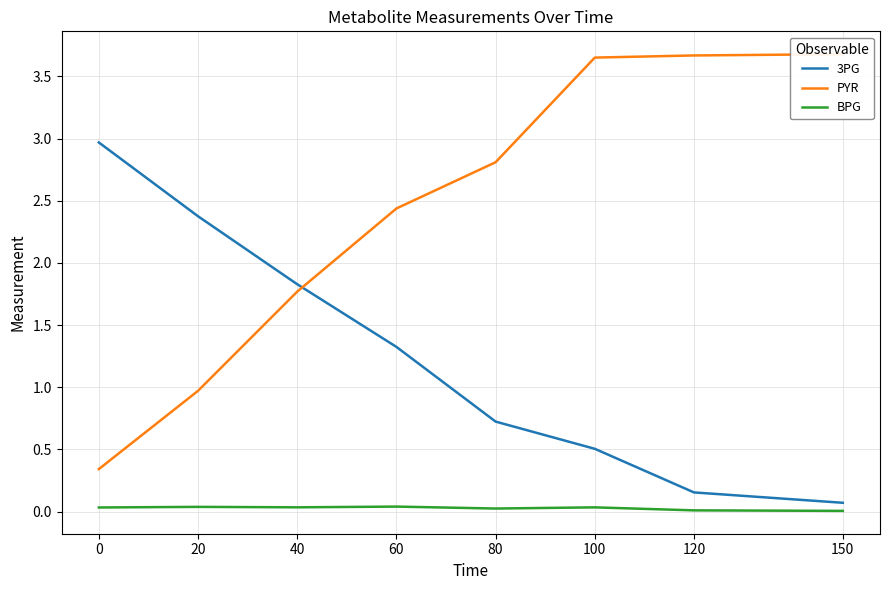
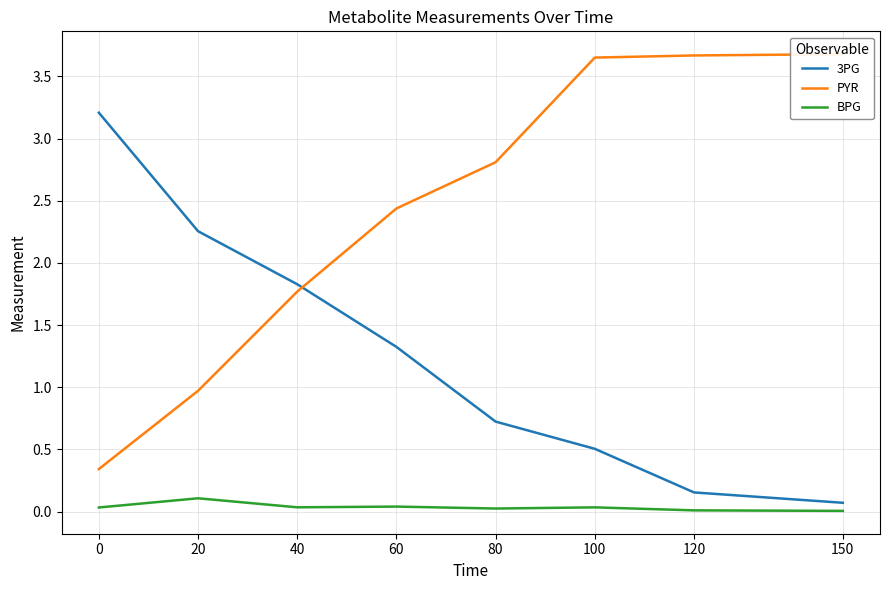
3PG, 0: 2.97 -> 3.21
3PG, 20: 2.38 -> 2.26
BPG, 20: 0.04 -> 0.11
